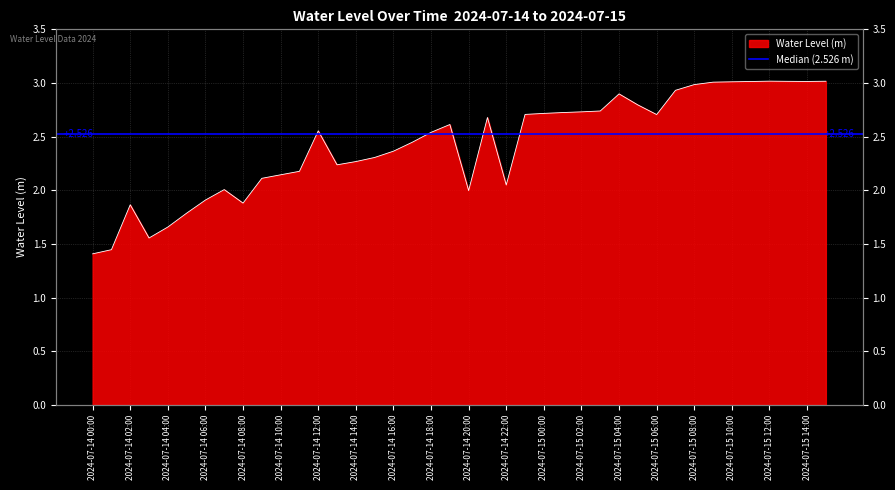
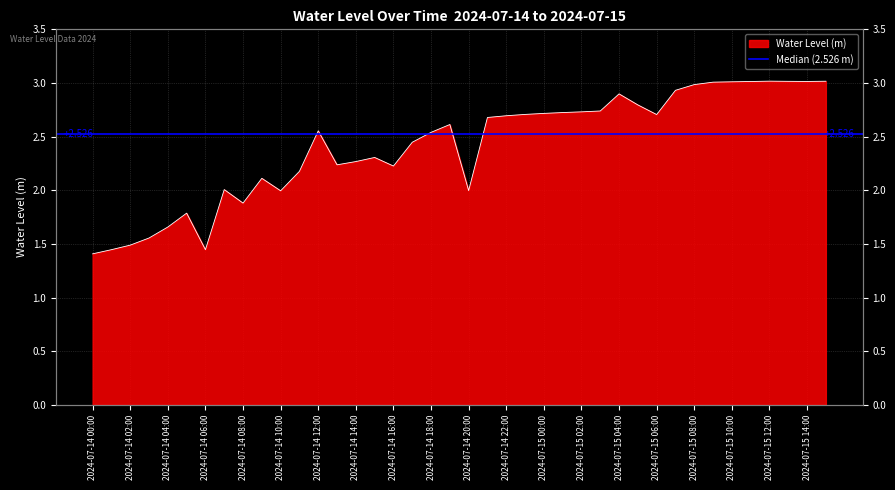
2024-07-14 02:00: 1.86 -> 1.49
2024-07-14 06:00: 1.91 -> 1.45
2024-07-14 10:00: 2.14 -> 1.99
2024-07-14 16:00: 2.36 -> 2.23
2024-07-14 22:00: 2.05 -> 2.69
